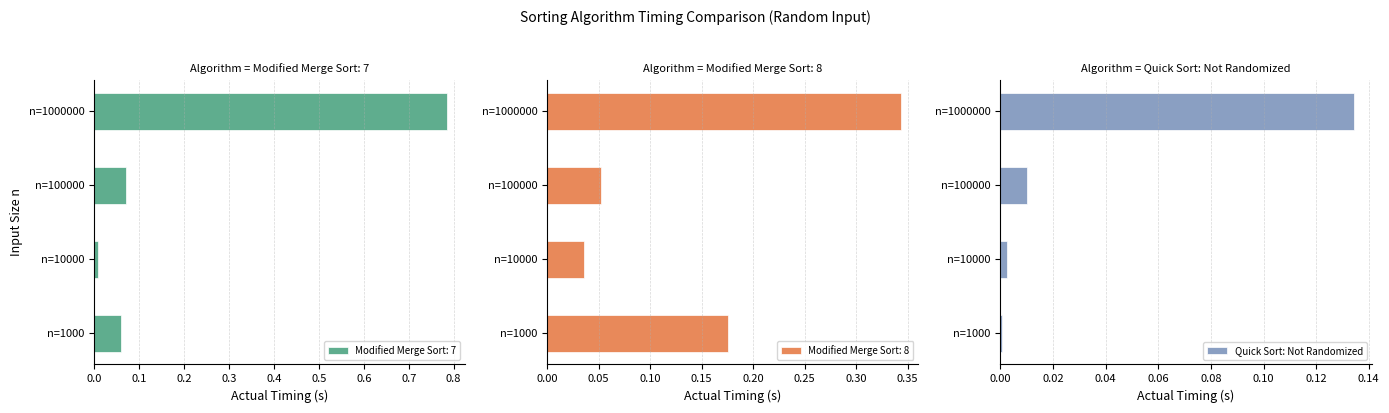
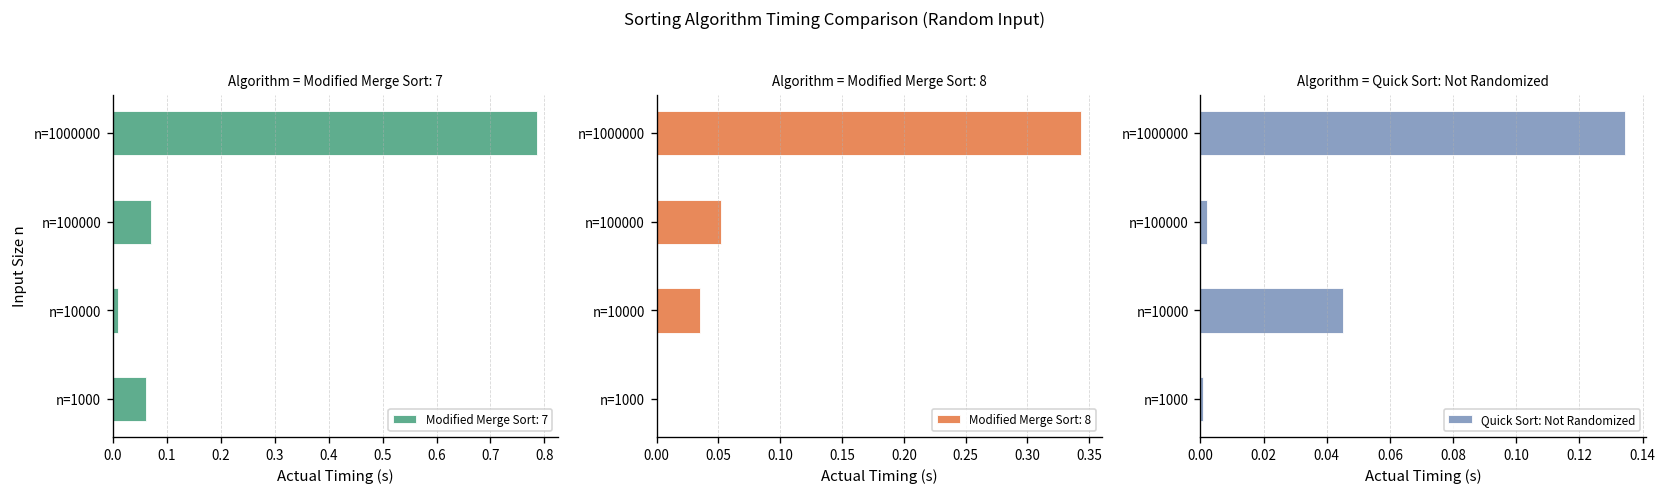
Algorithm = Modified Merge Sort: 8, n=1000: 0.175 -> 0.000
Algorithm = Quick Sort: Not Randomized, n=100000: 0.010 -> 0.002
Algorithm = Quick Sort: Not Randomized, n=10000: 0.002 -> 0.045
